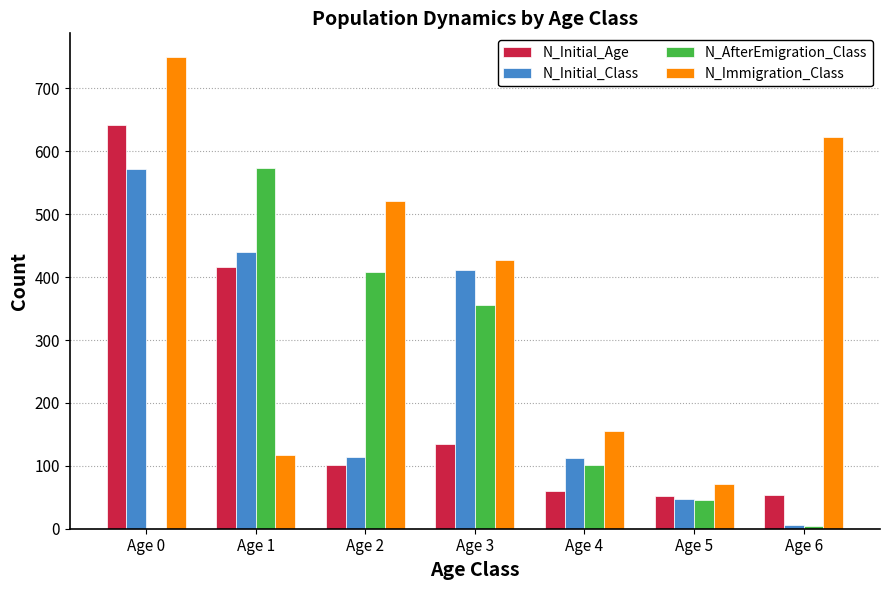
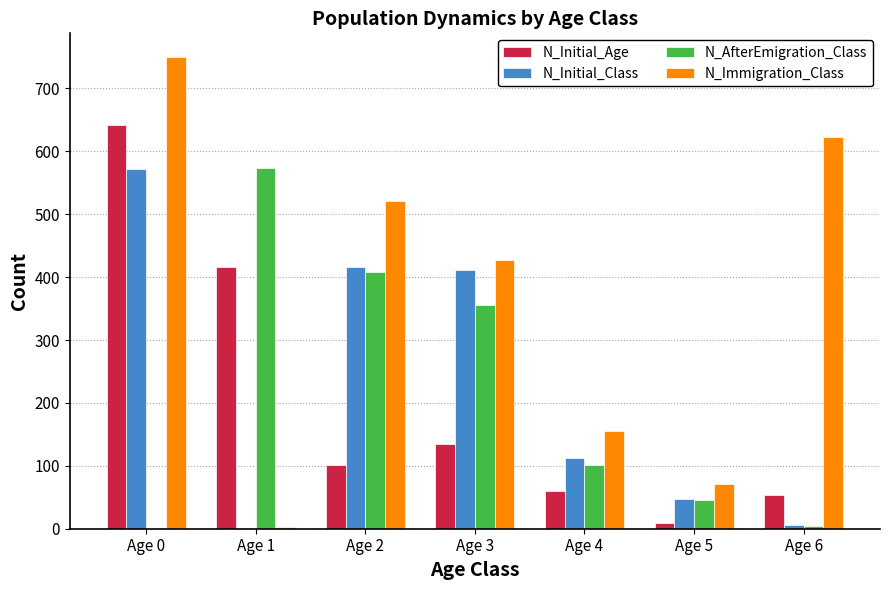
N_Initial_Class, Age 1: 440 -> 0
N_Immigration_Class, Age 1: 120 -> 0
N_Initial_Class, Age 2: 110 -> 420
N_Initial_Age, Age 5: 50 -> 10
